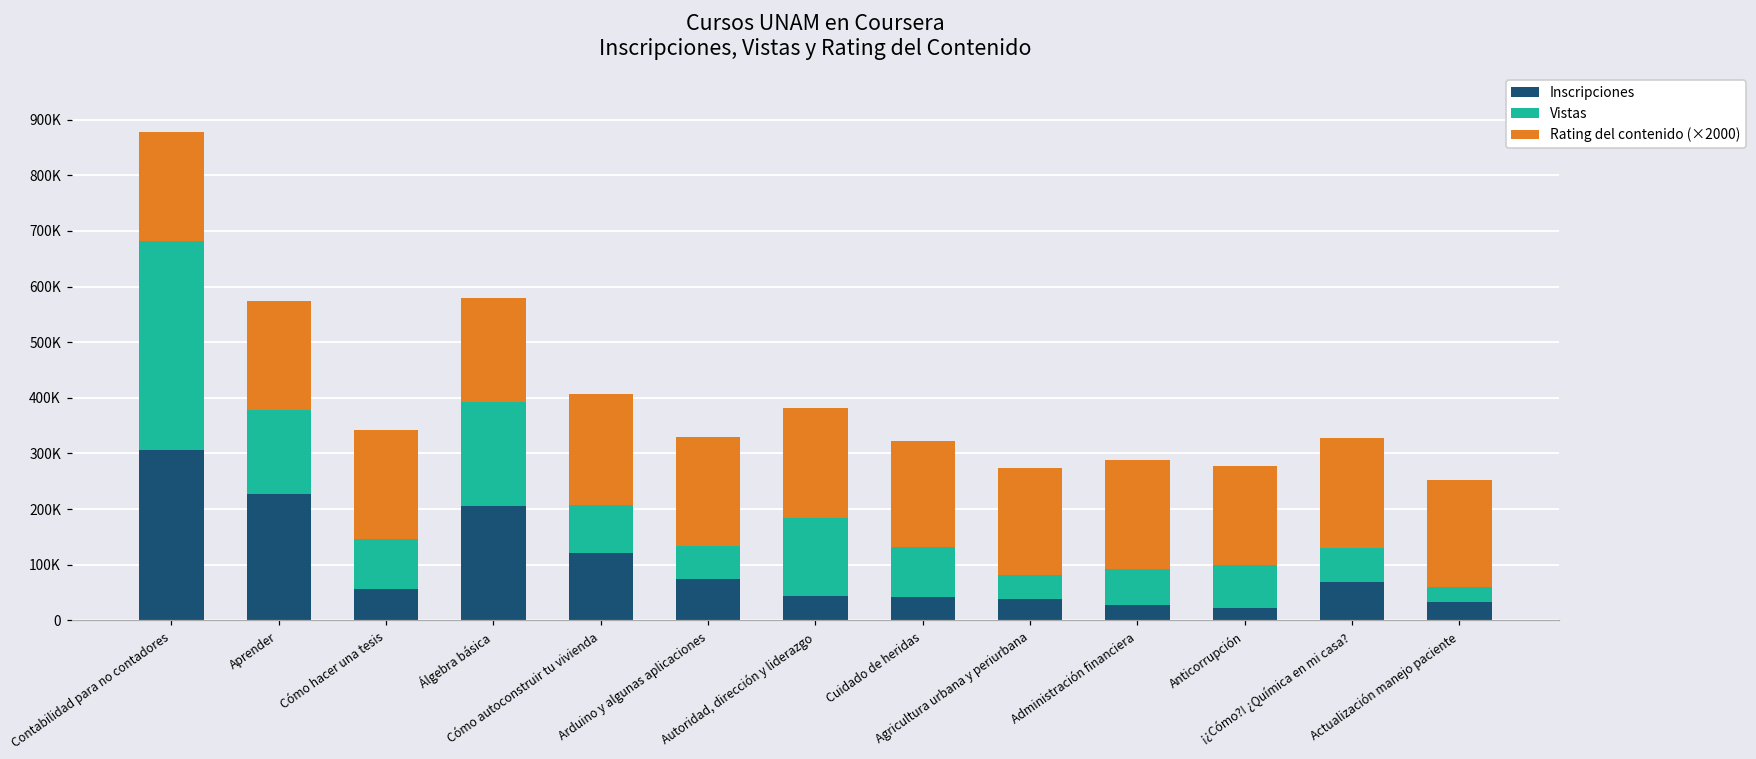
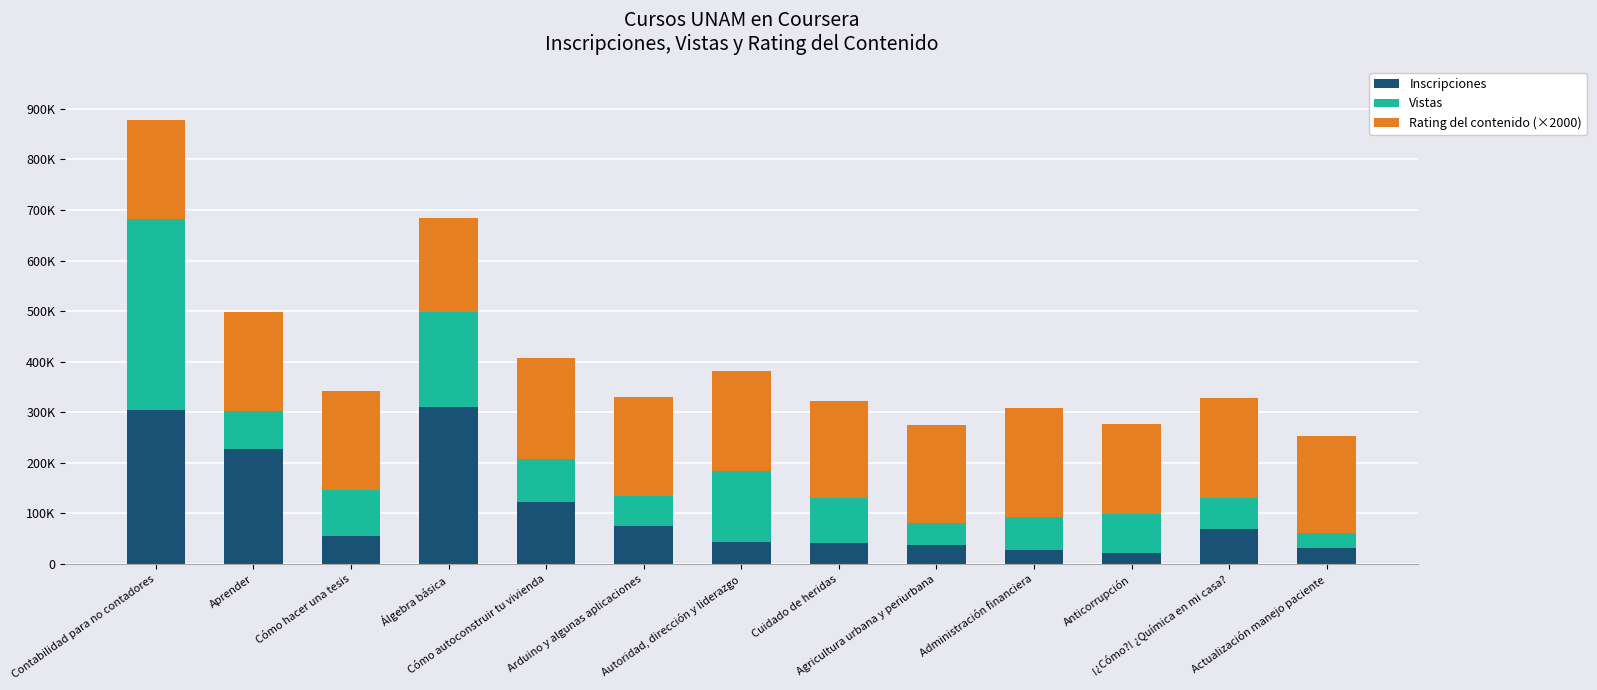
Vistas, Aprender: 150000 -> 80000
Inscripciones, Álgebra básica: 210000 -> 310000
Rating del contenido (×2000), Administración financiera: 200000 -> 220000
